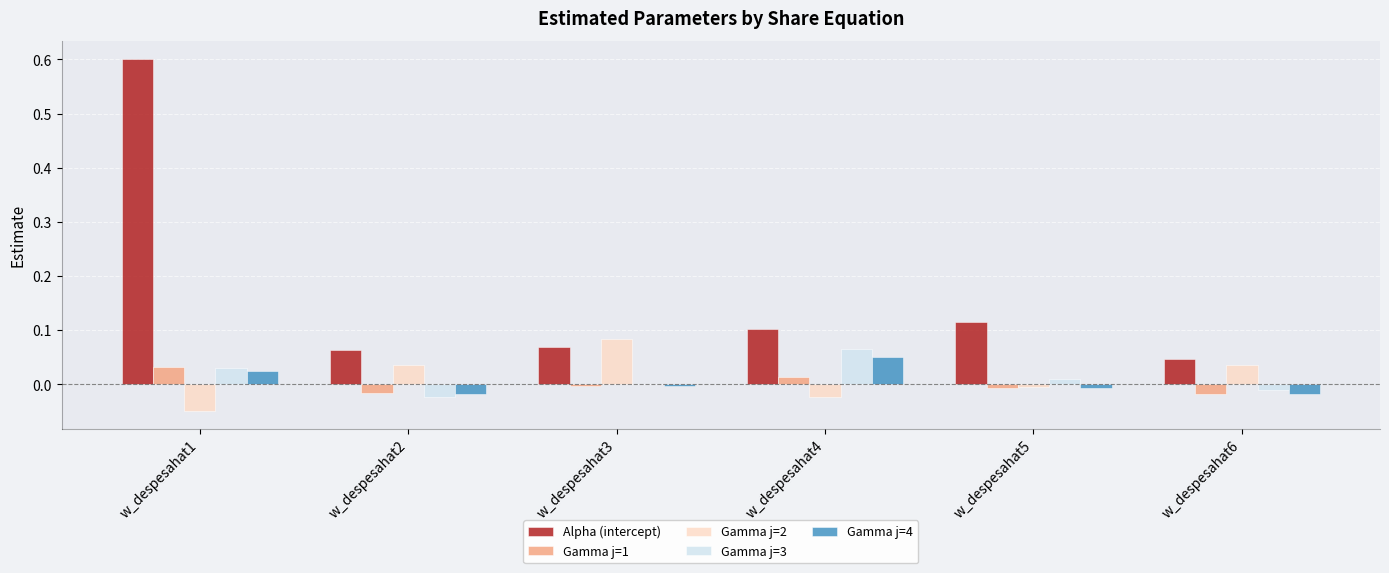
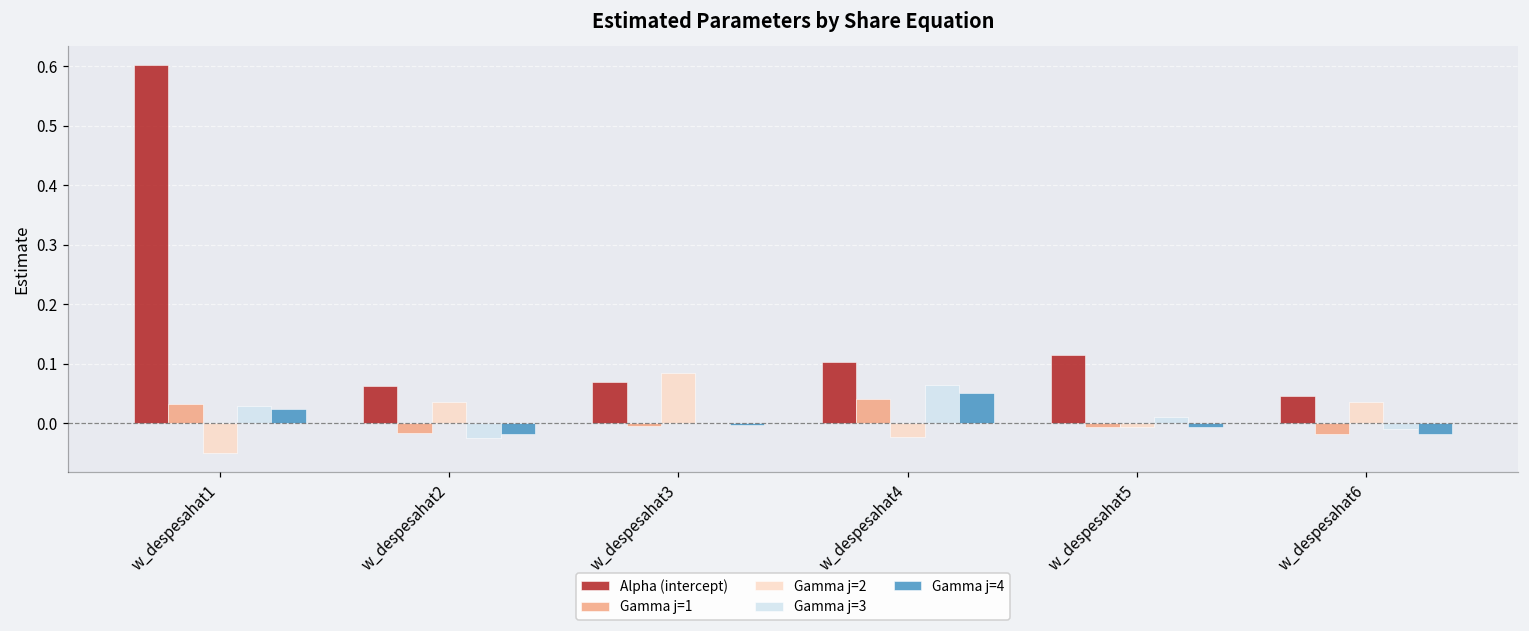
Gamma j=1, w_despesahat4: 0.01 -> 0.04
